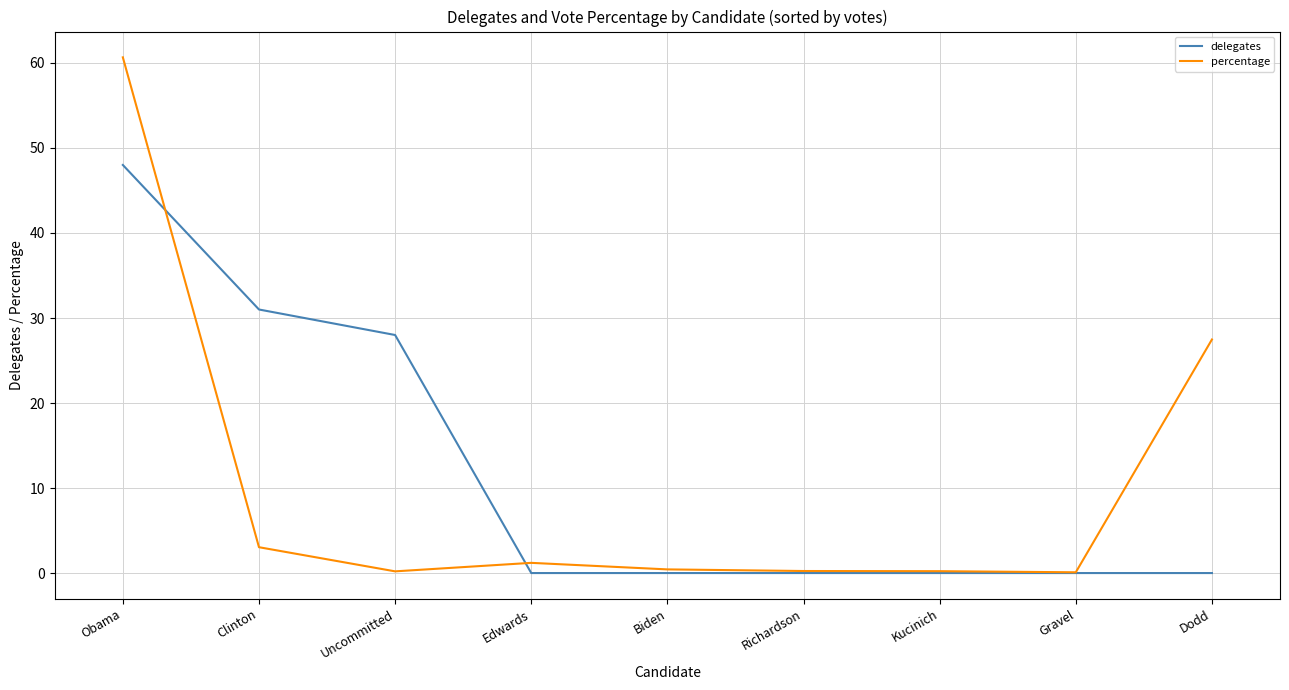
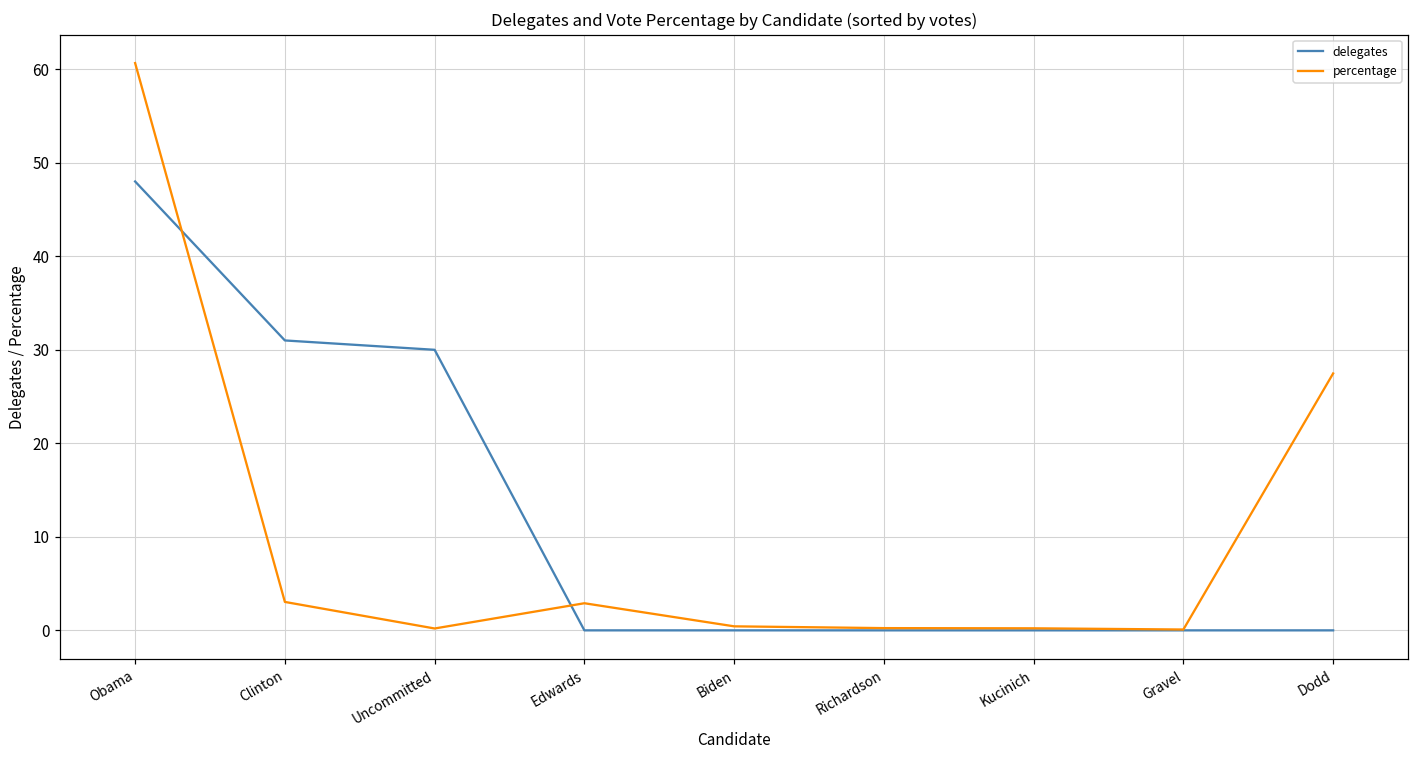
delegates, Uncommitted: 28 -> 30
percentage, Edwards: 1 -> 3
